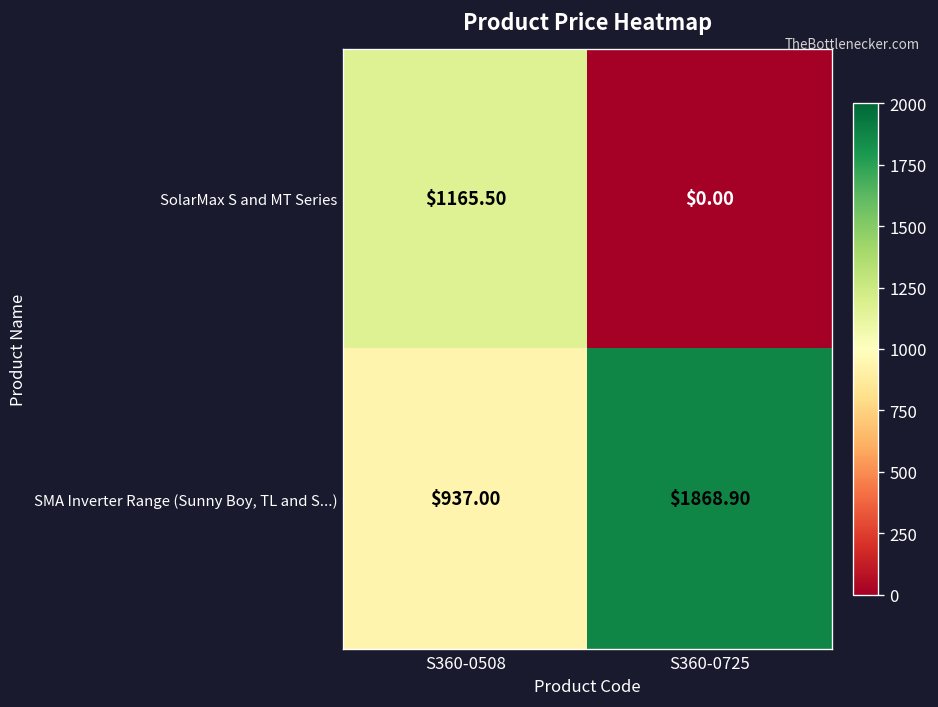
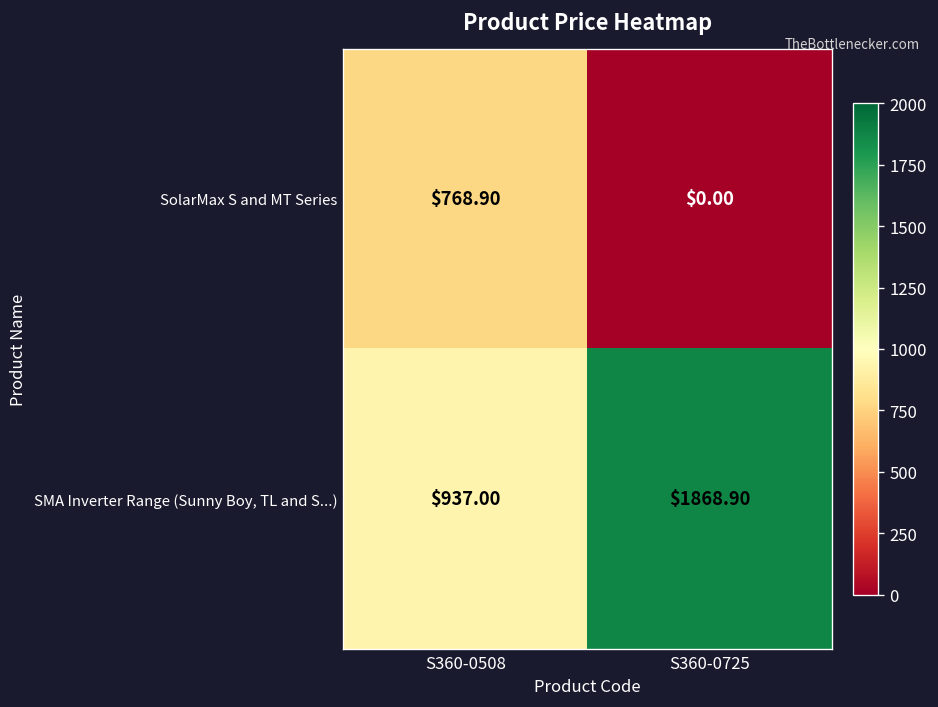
SolarMax S and MT Series, S360-0508: $1165.50 -> $768.90
